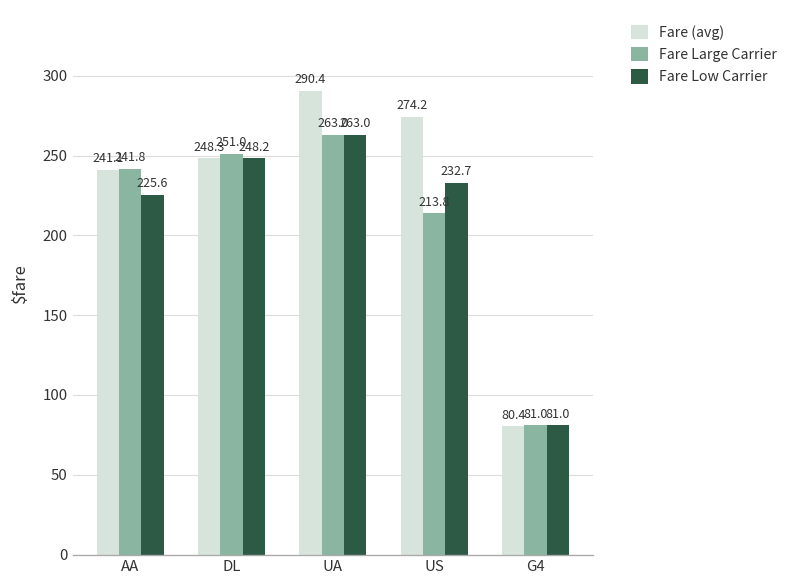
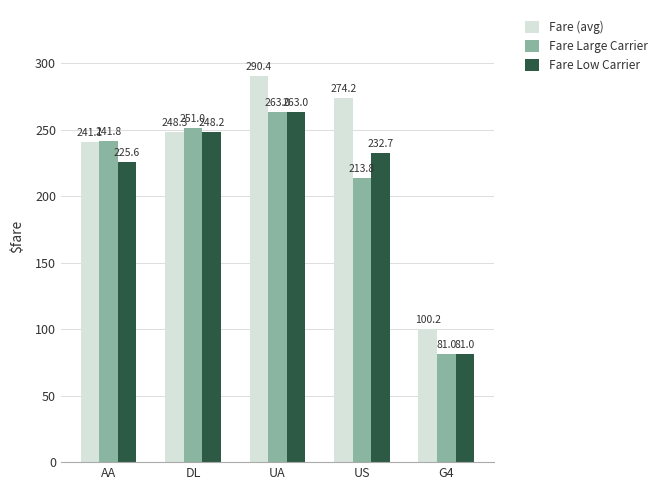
Fare (avg), G4: 80.4 -> 100.2
